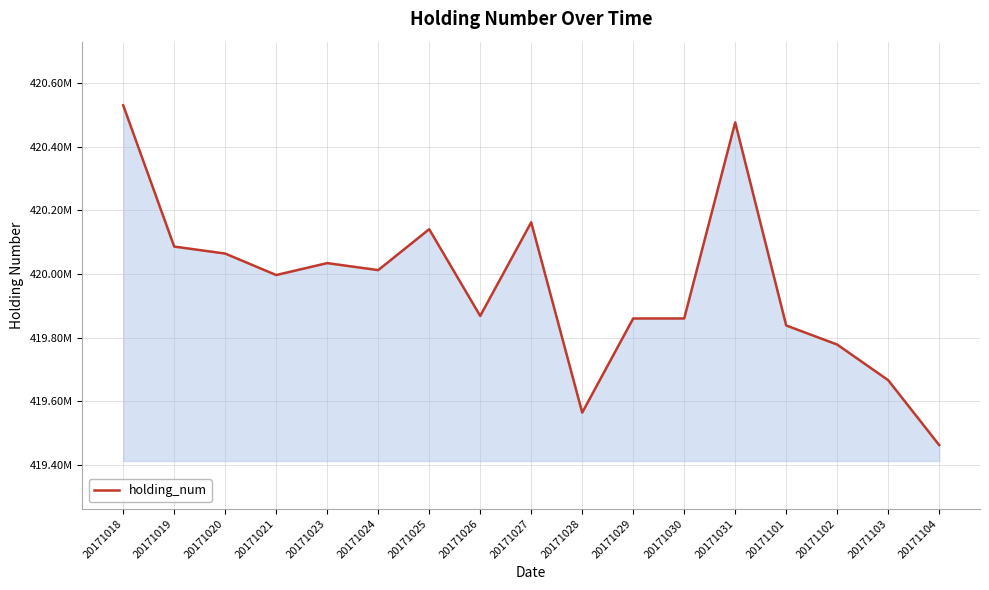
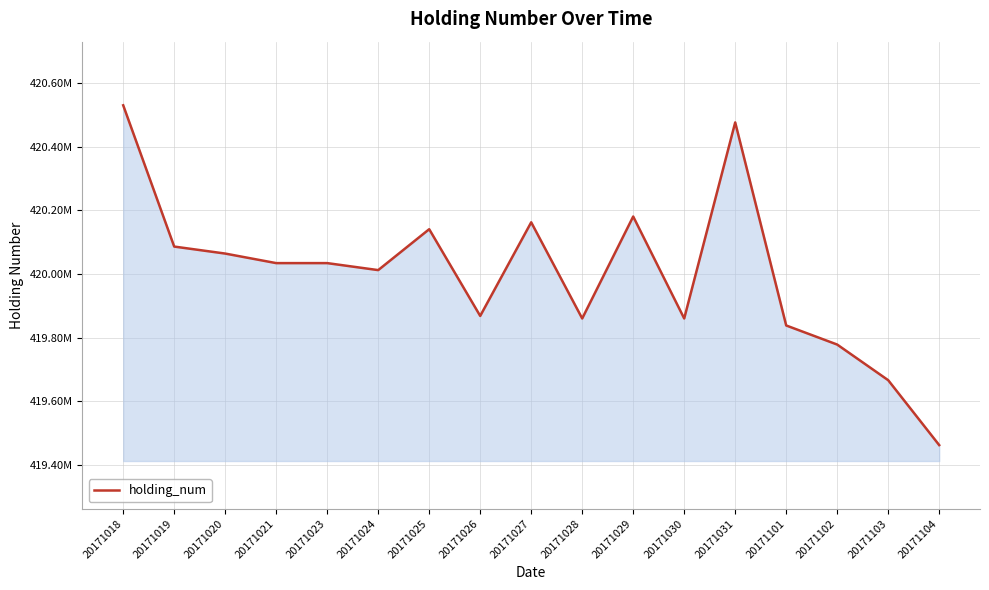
20171021: 420000000 -> 420030000
20171028: 419560000 -> 419860000
20171029: 419860000 -> 420180000
